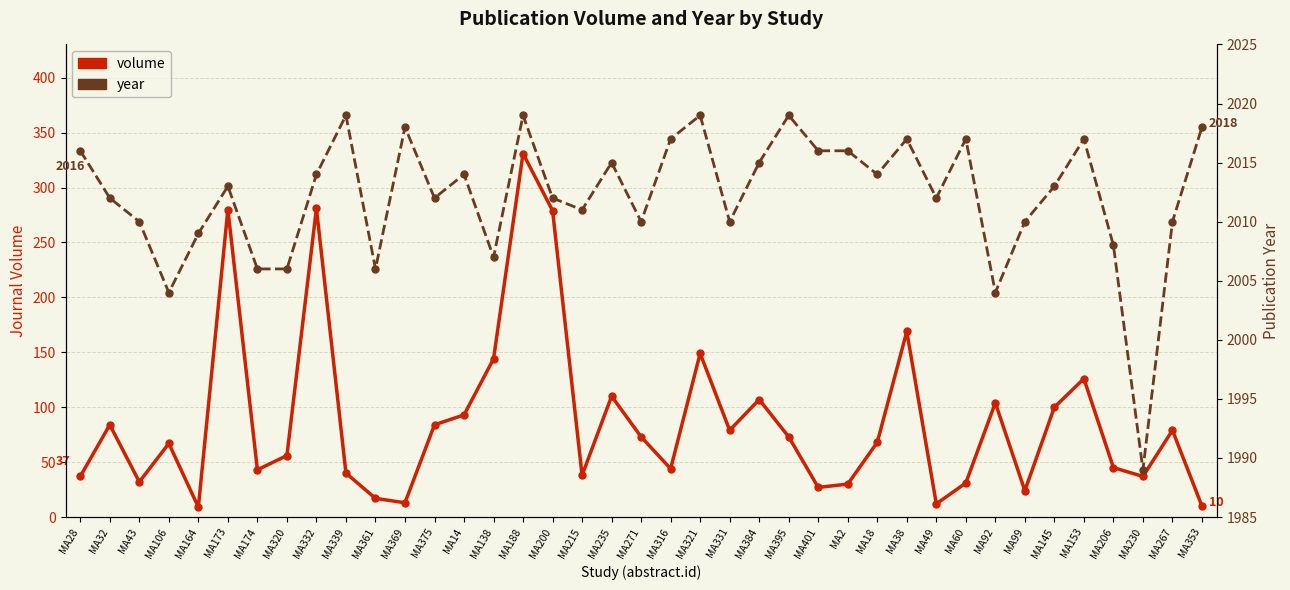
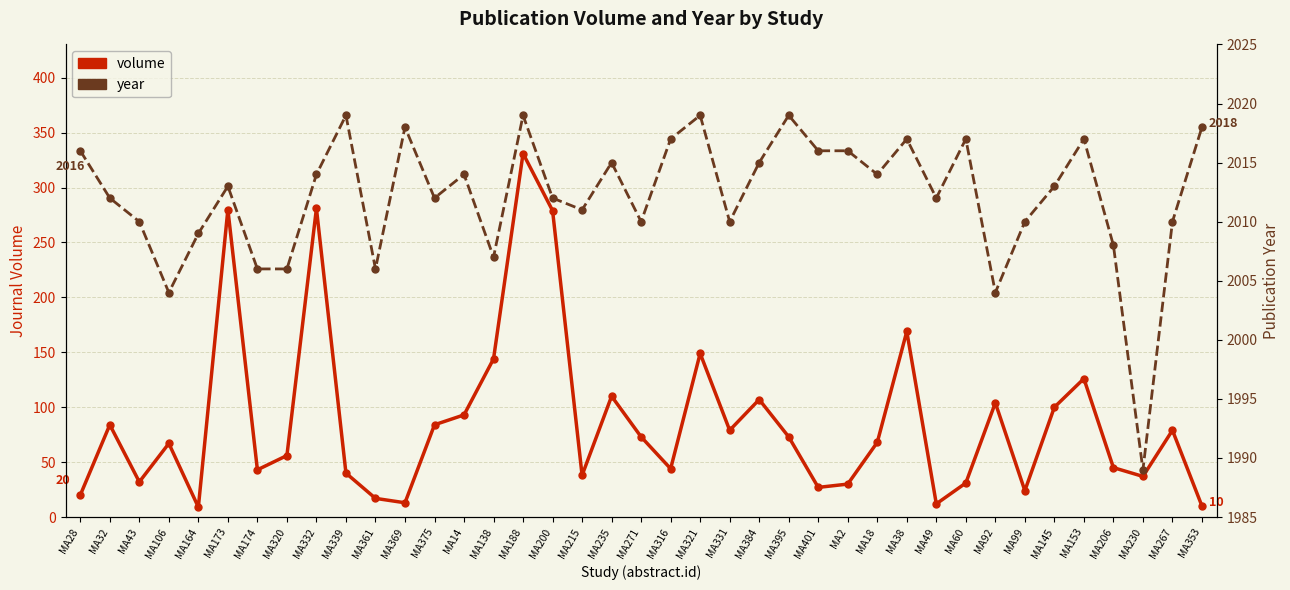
volume, MA28: 37 -> 20
